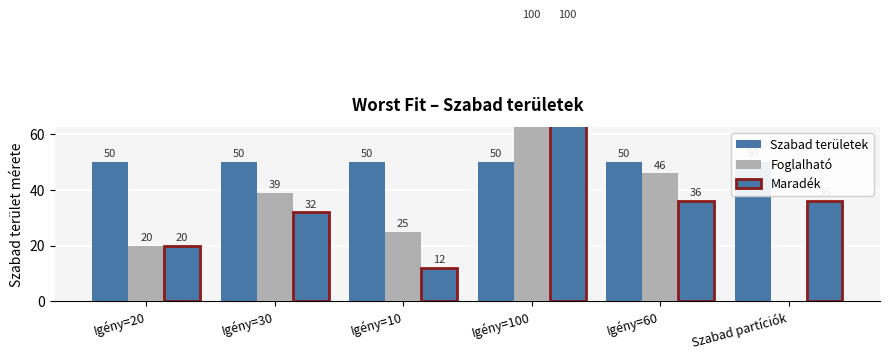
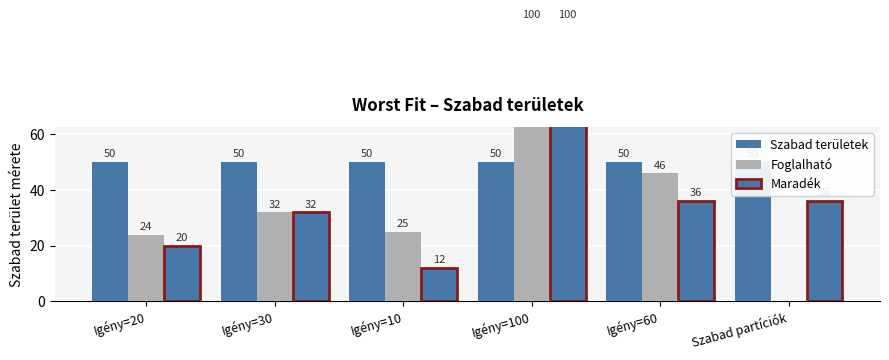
Foglalható, Igény=20: 20 -> 24
Foglalható, Igény=30: 39 -> 32
